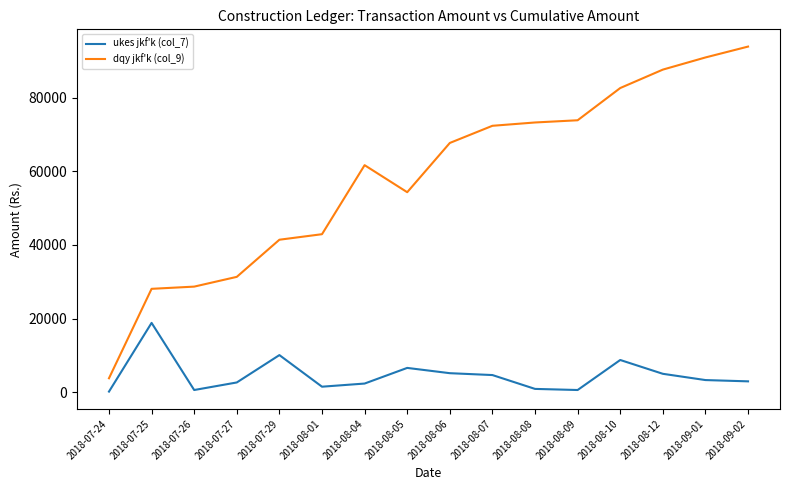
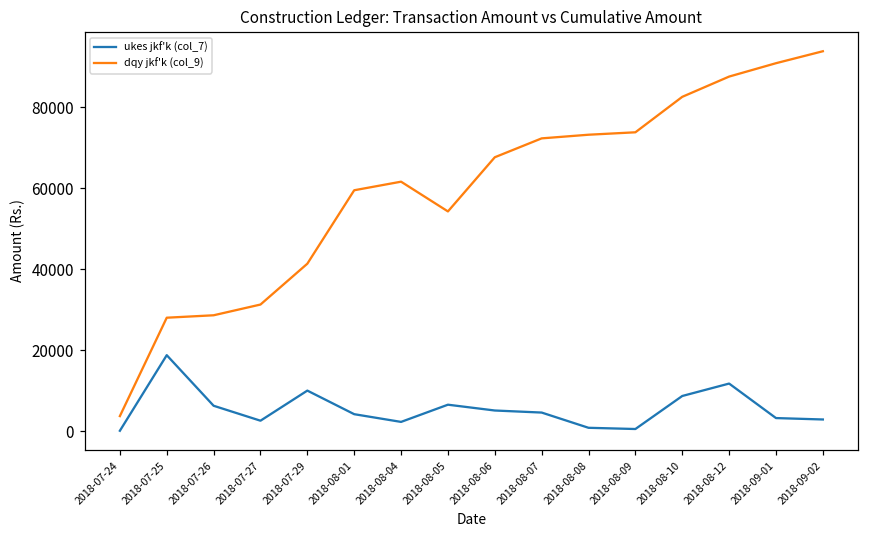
ukes jkf'k (col_7), 2018-07-26: 1000 -> 6000
ukes jkf'k (col_7), 2018-08-01: 2000 -> 4000
dqy jkf'k (col_9), 2018-08-01: 43000 -> 60000
ukes jkf'k (col_7), 2018-08-12: 5000 -> 12000
